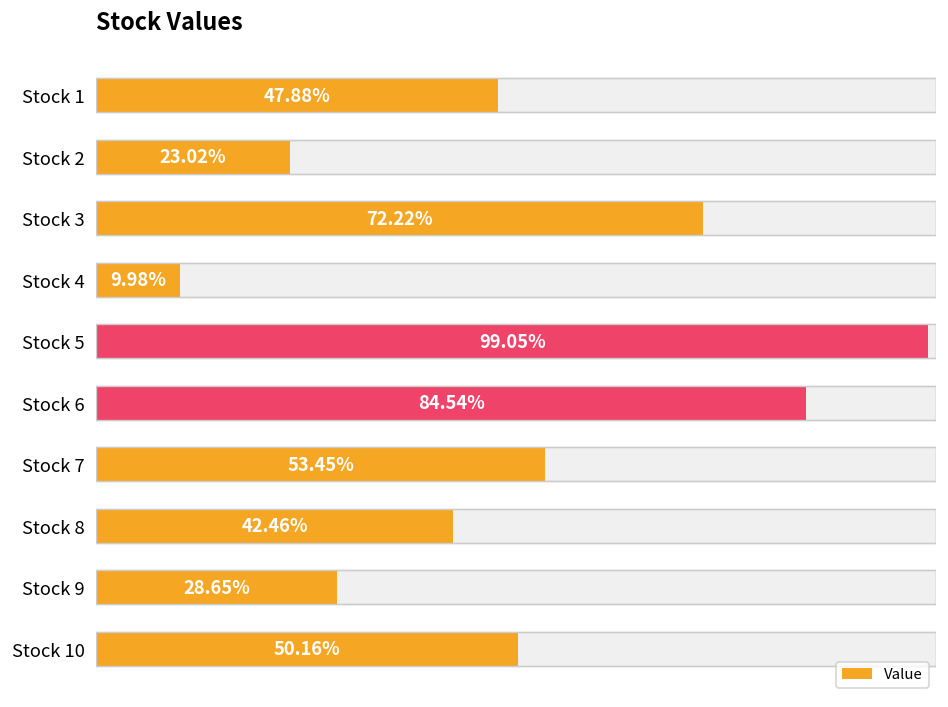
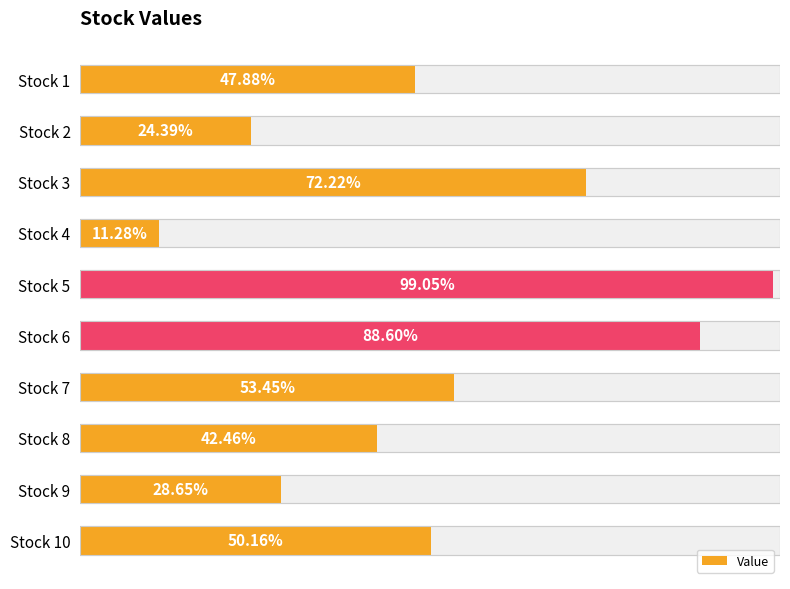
Value, Stock 2: 23.02% -> 24.39%
Value, Stock 4: 9.98% -> 11.28%
Value, Stock 6: 84.54% -> 88.60%
